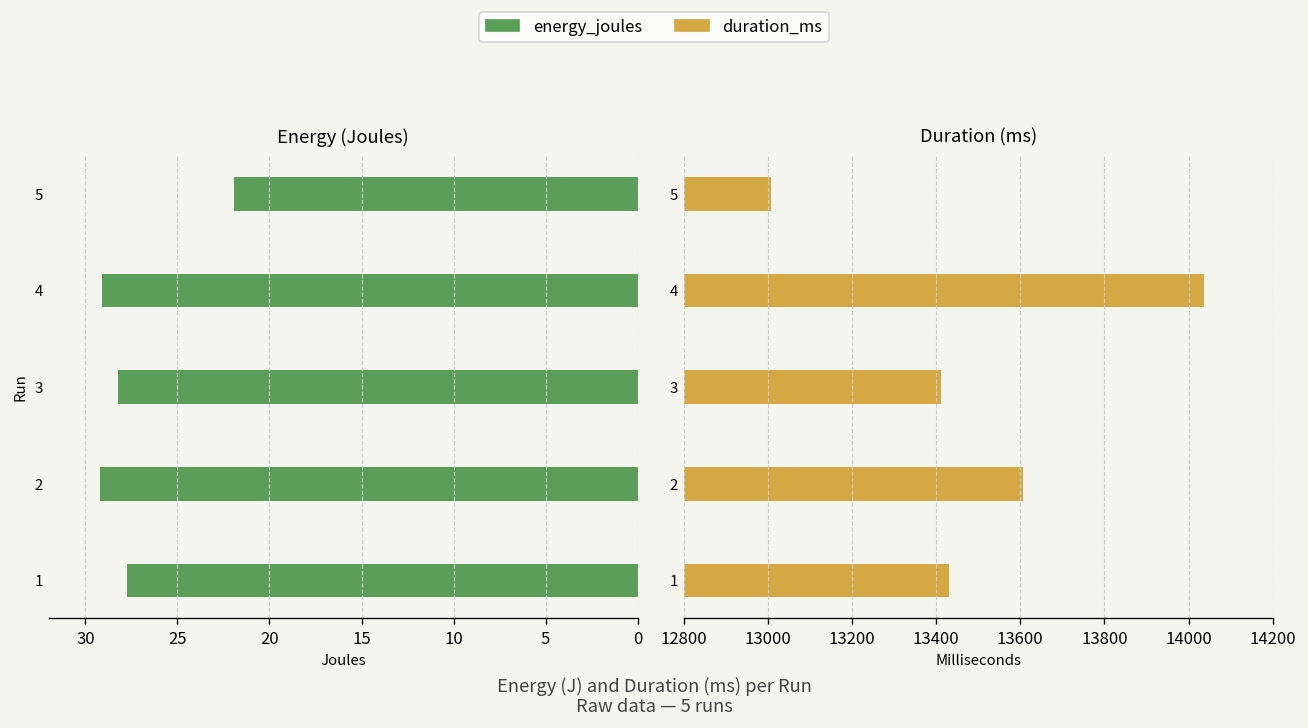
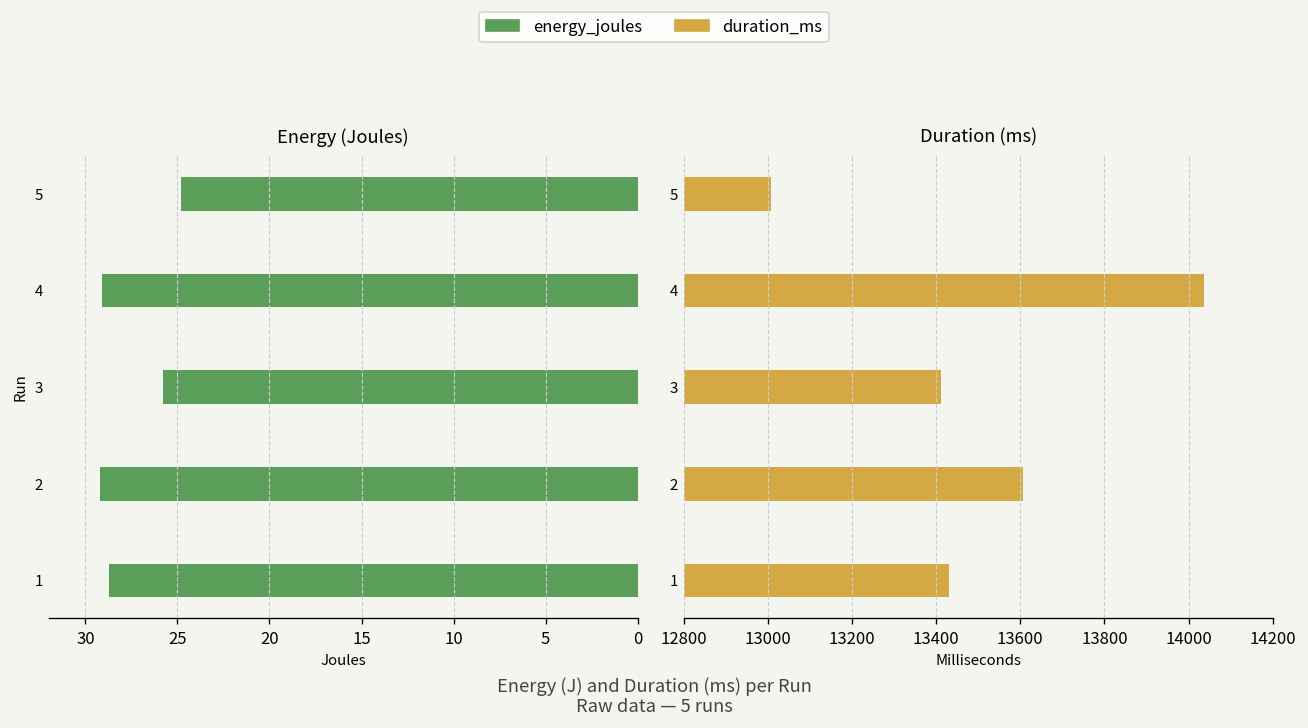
Energy (Joules), 5: 21.9 -> 24.8
Energy (Joules), 3: 28.2 -> 25.8
Energy (Joules), 1: 27.7 -> 28.7
